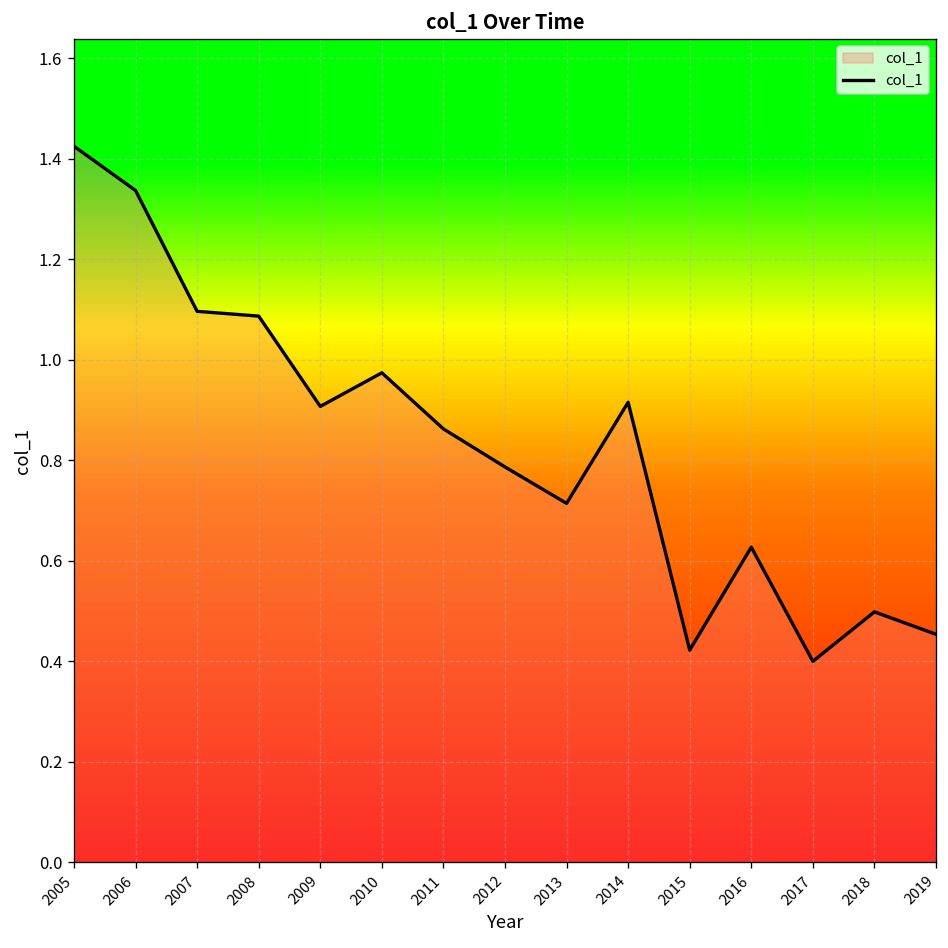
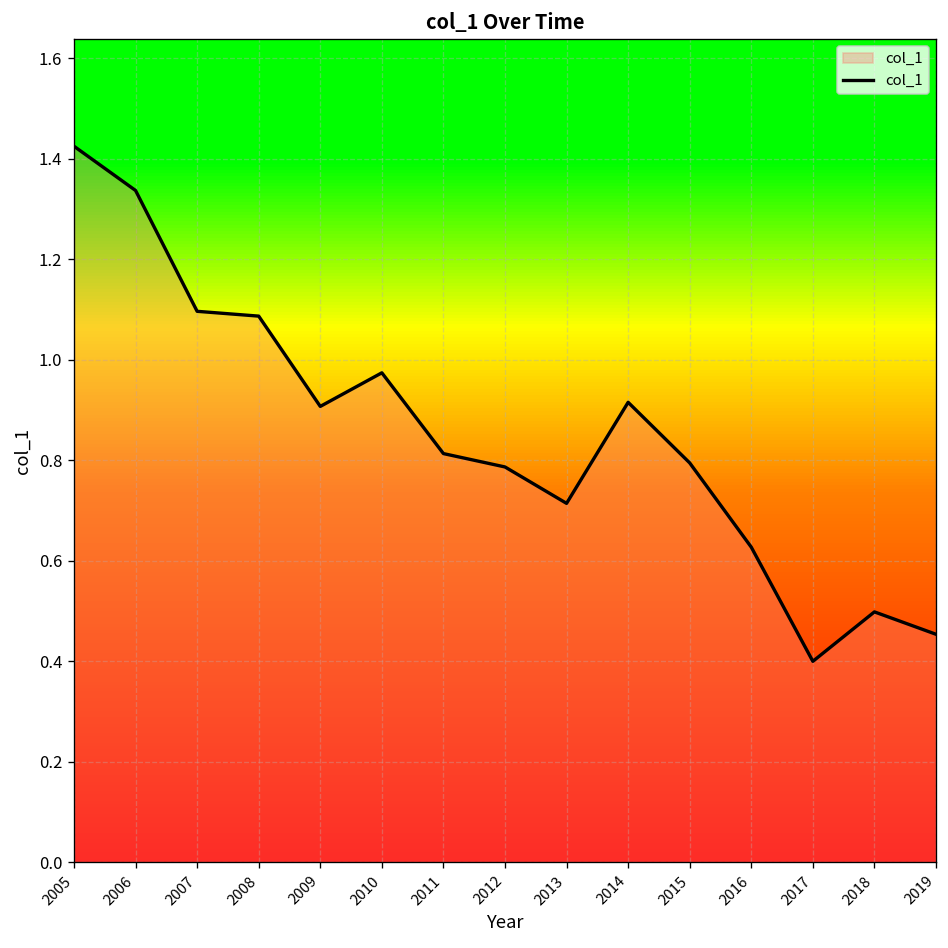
2011: 0.86 -> 0.81
2015: 0.42 -> 0.80
